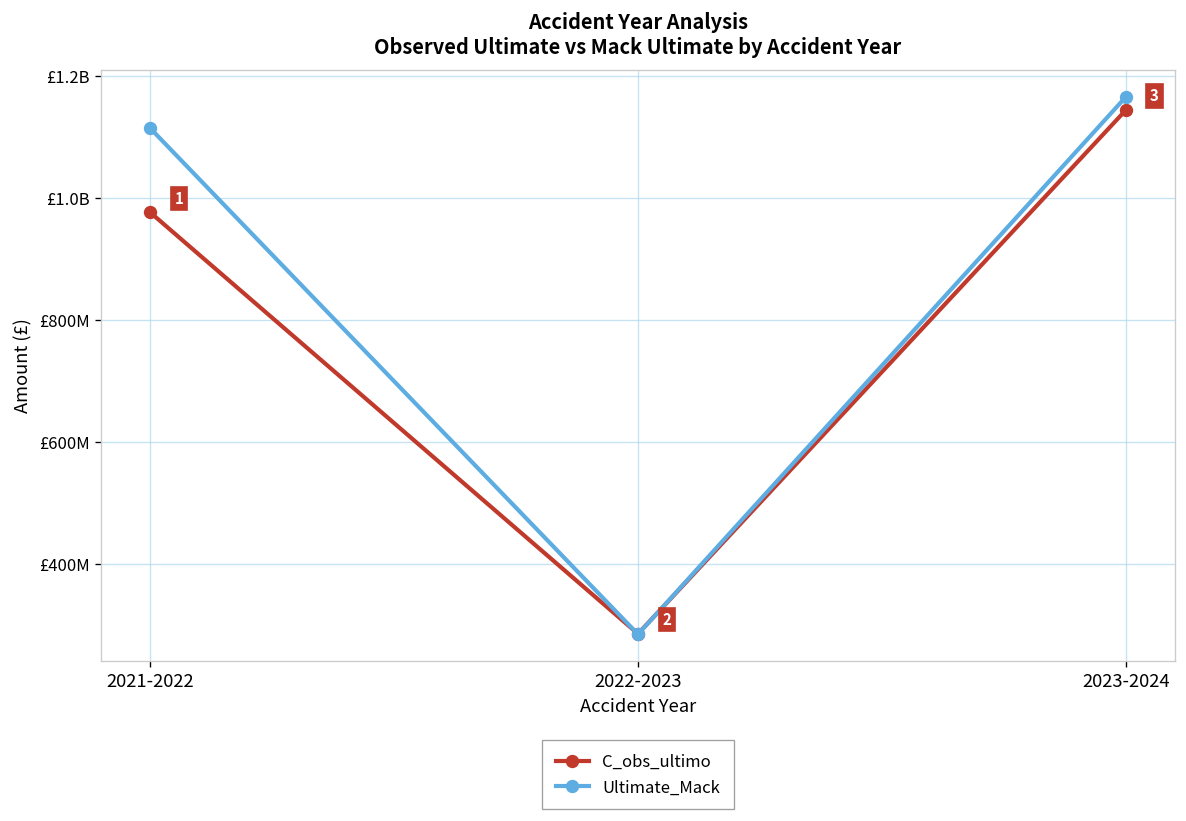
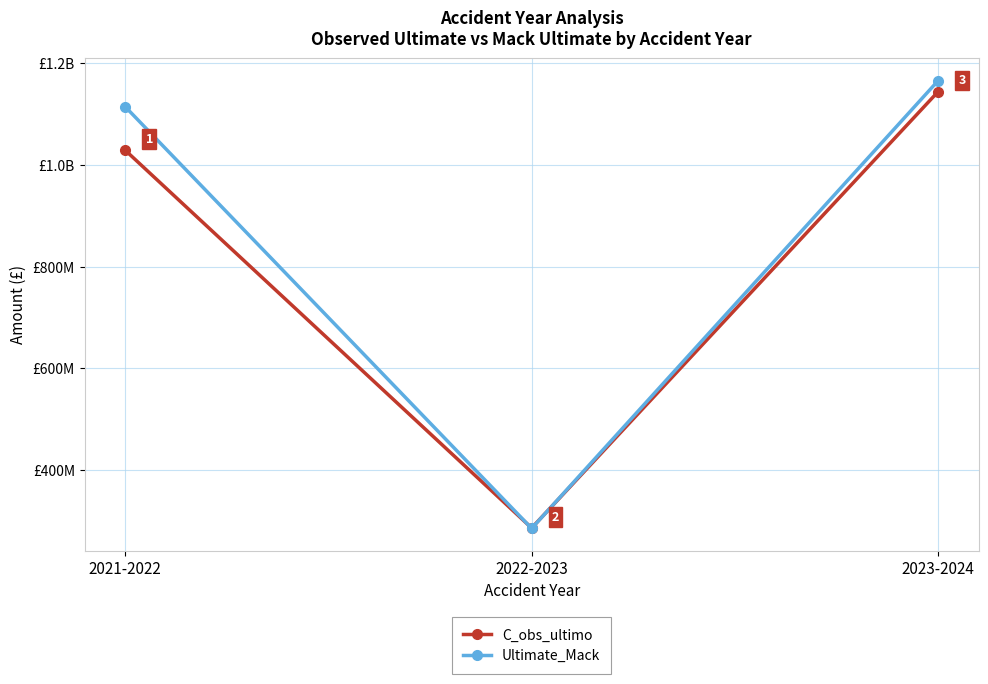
C_obs_ultimo, 2021-2022: £980000000 -> £1030000000
